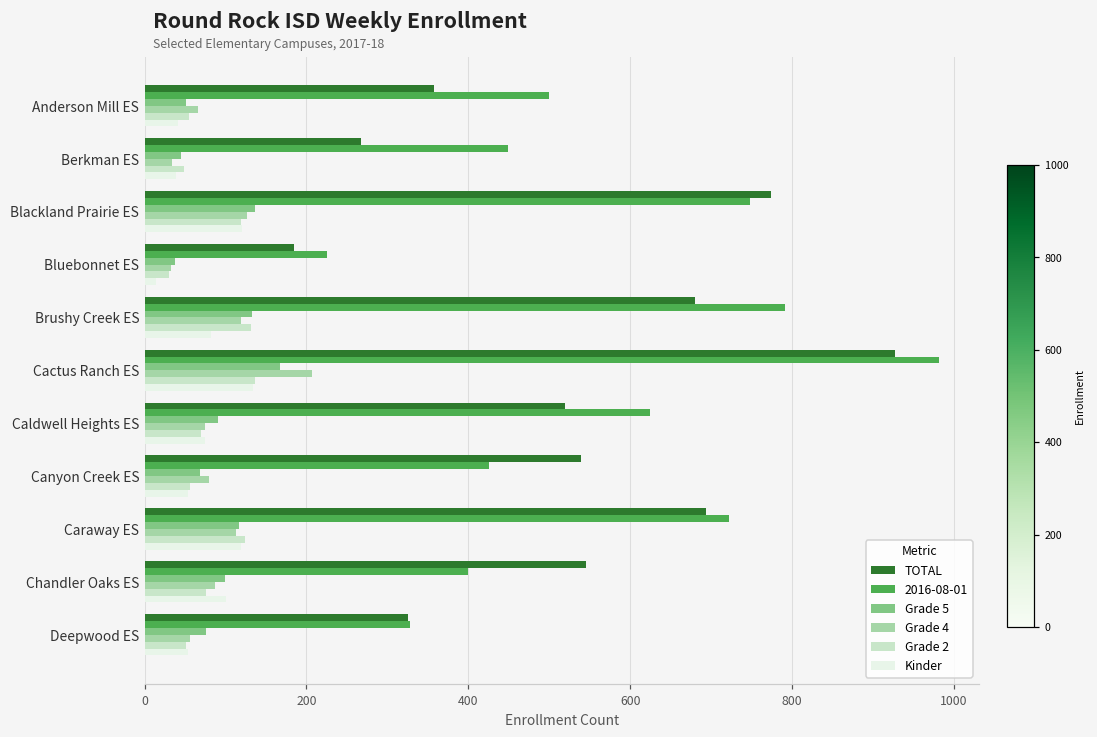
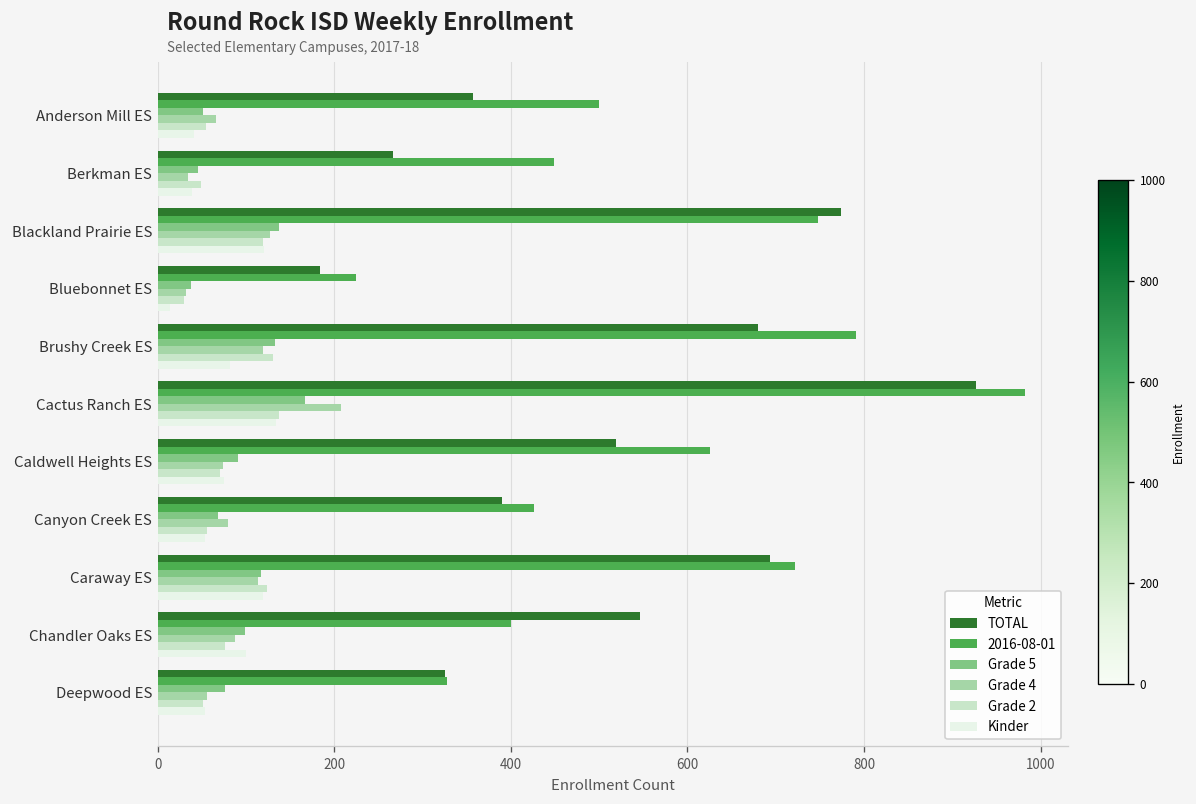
TOTAL, Canyon Creek ES: 540 -> 390
